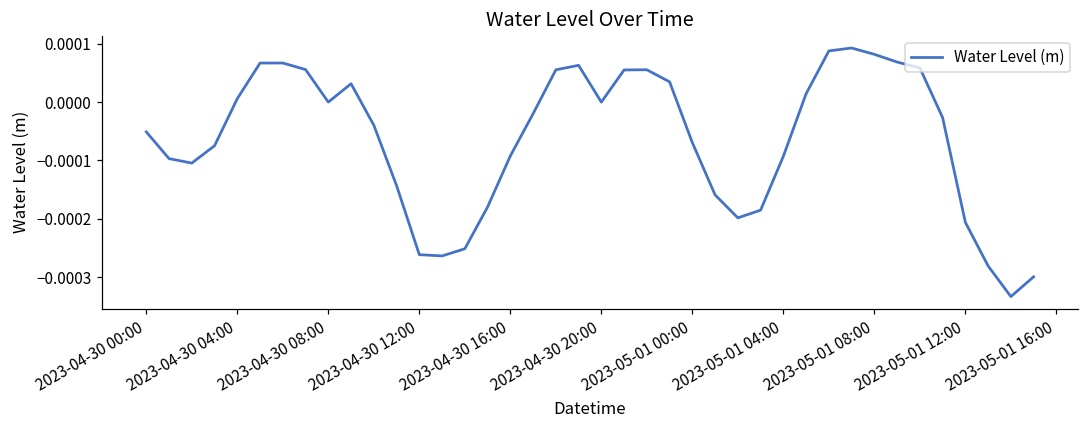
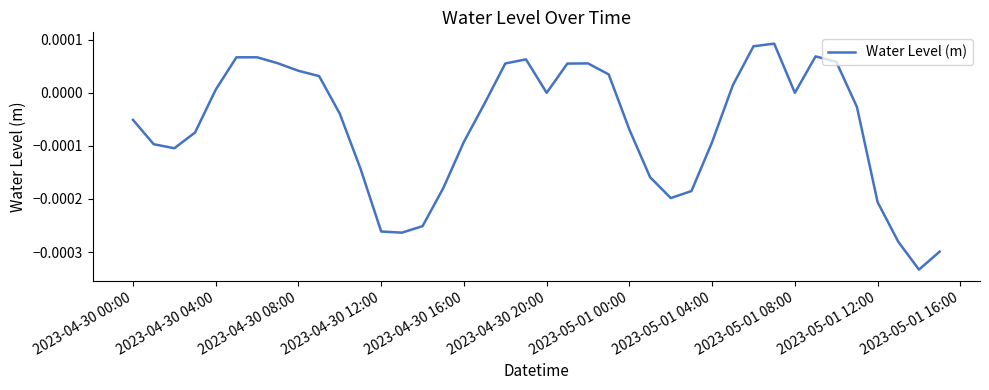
2023-04-30 08:00: 0.00000 -> 0.00004
2023-05-01 08:00: 0.0001 -> 0.0000
